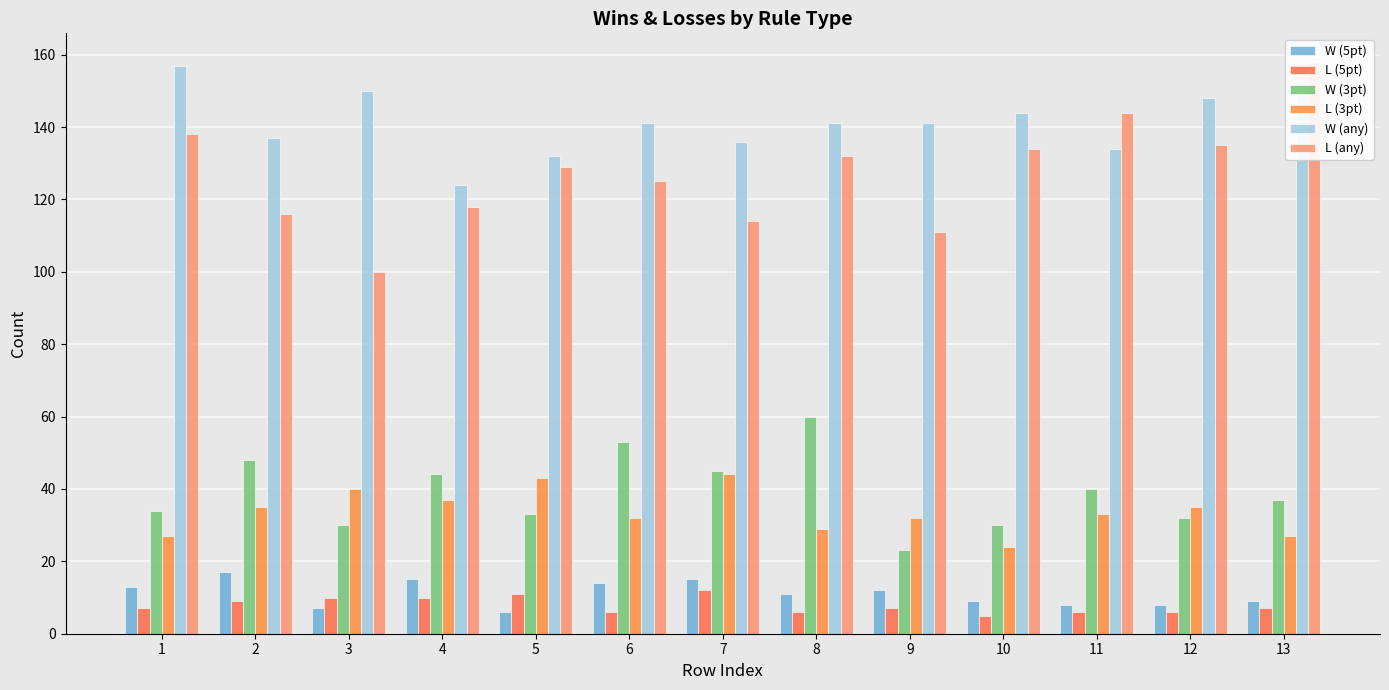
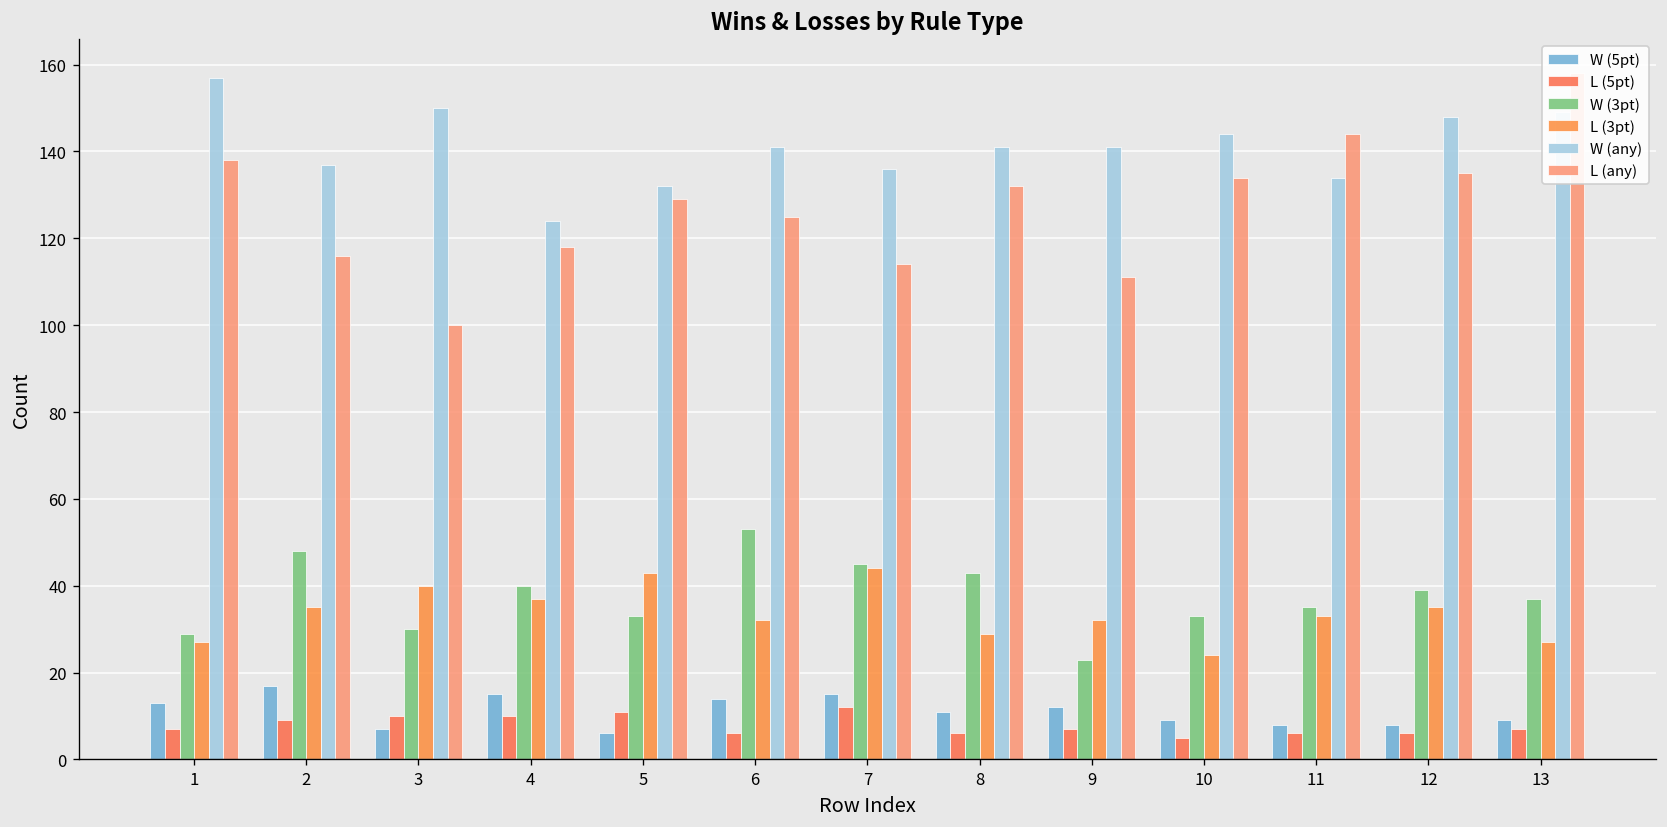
W (3pt), 1: 34 -> 29
W (3pt), 4: 44 -> 40
W (3pt), 8: 60 -> 43
W (3pt), 10: 30 -> 33
W (3pt), 11: 40 -> 35
W (3pt), 12: 32 -> 39
